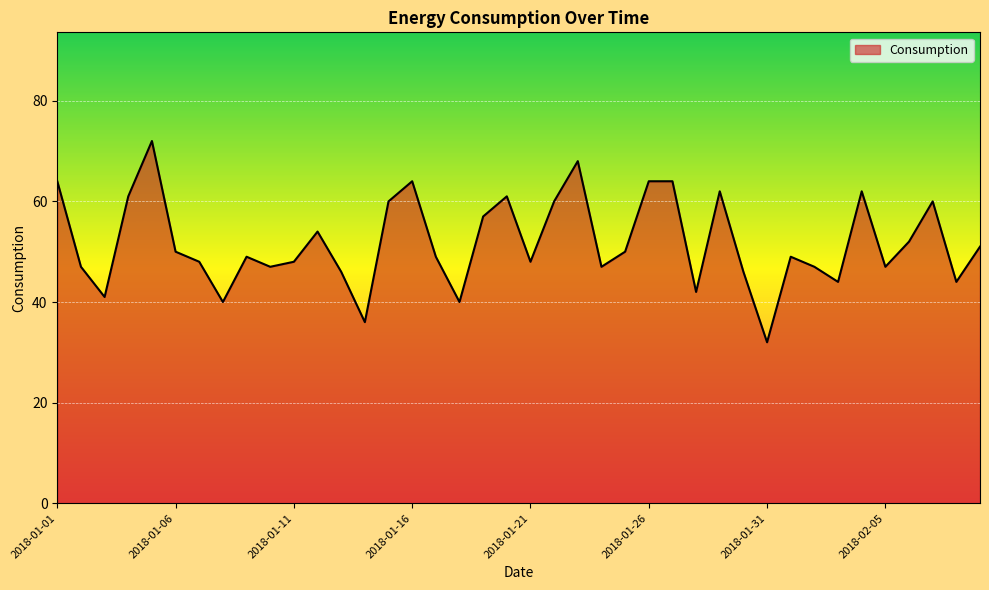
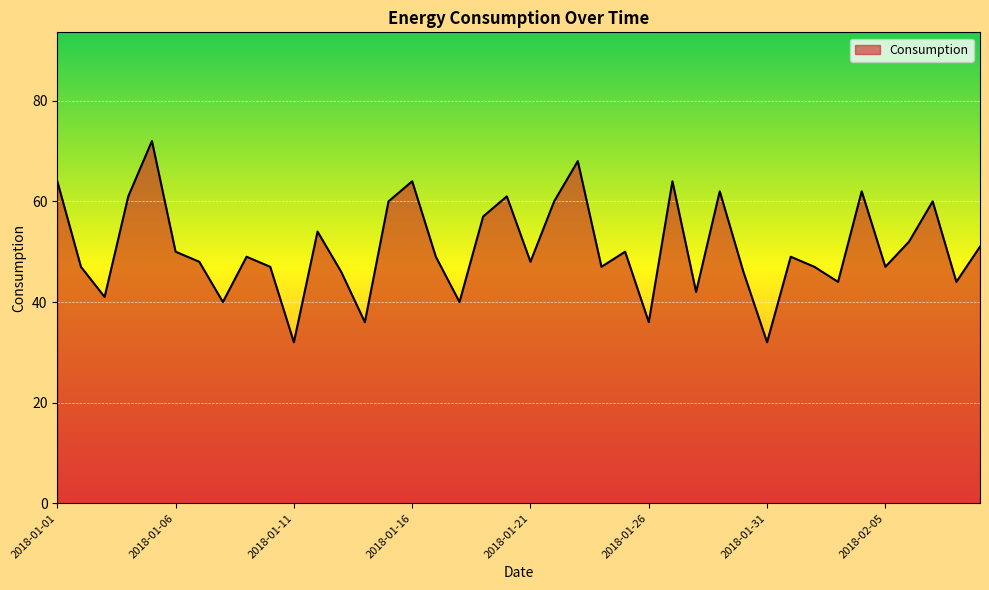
2018-01-11: 48 -> 32
2018-01-26: 64 -> 36
